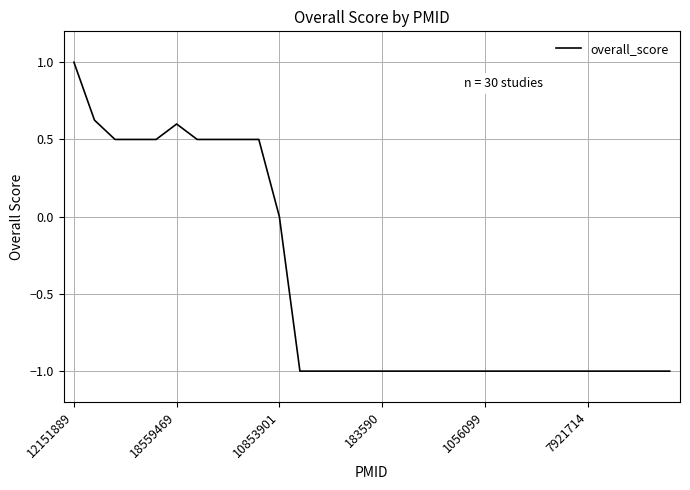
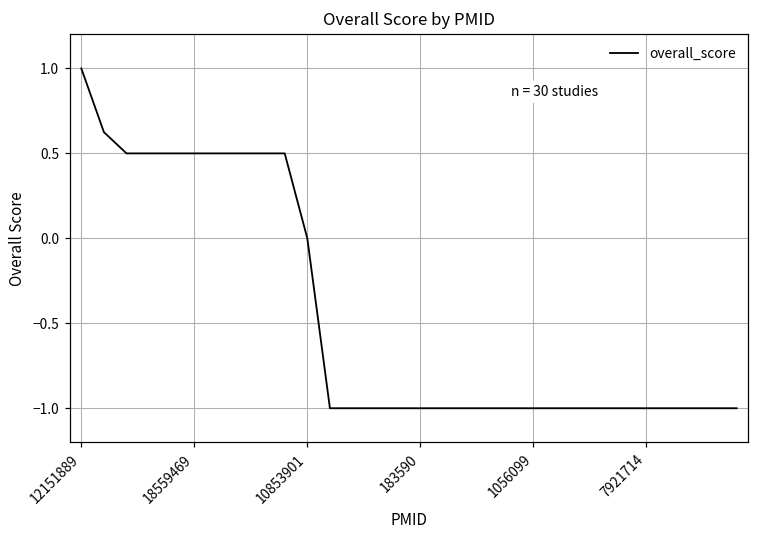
18559469: 0.6 -> 0.5
